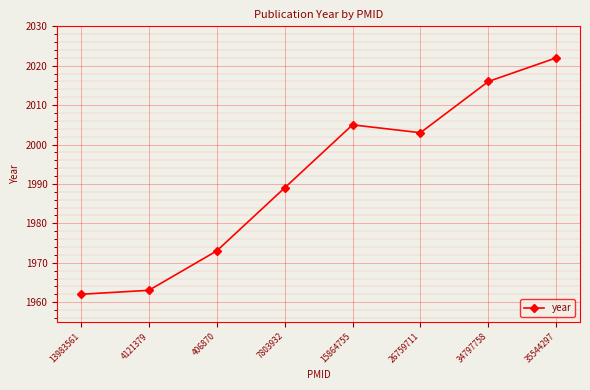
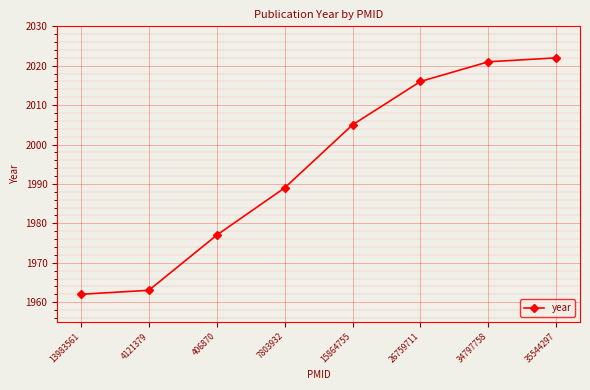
406870: 1973 -> 1977
26759711: 2003 -> 2016
34797758: 2016 -> 2021
